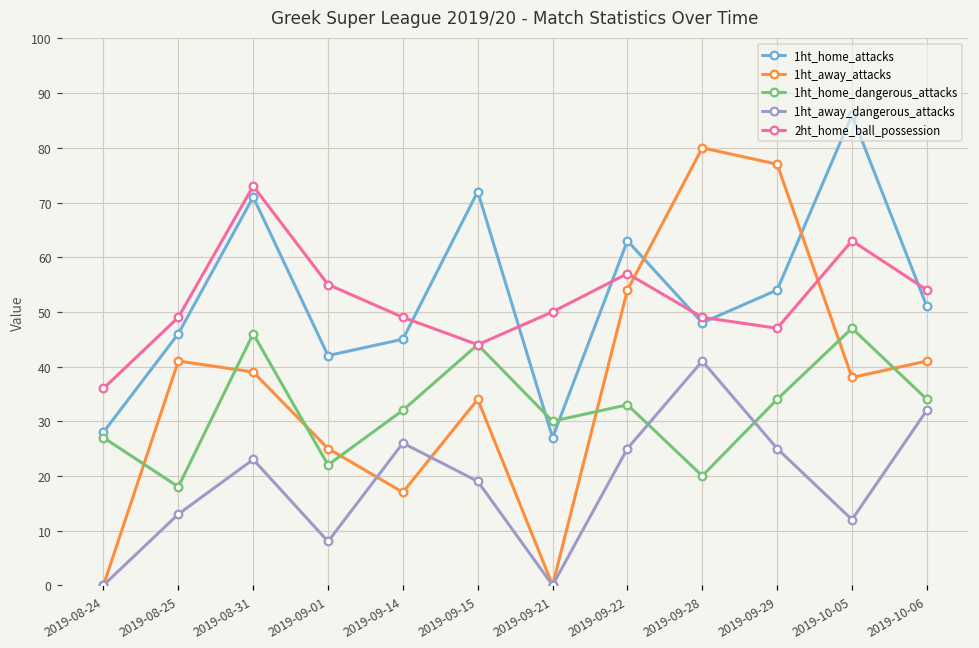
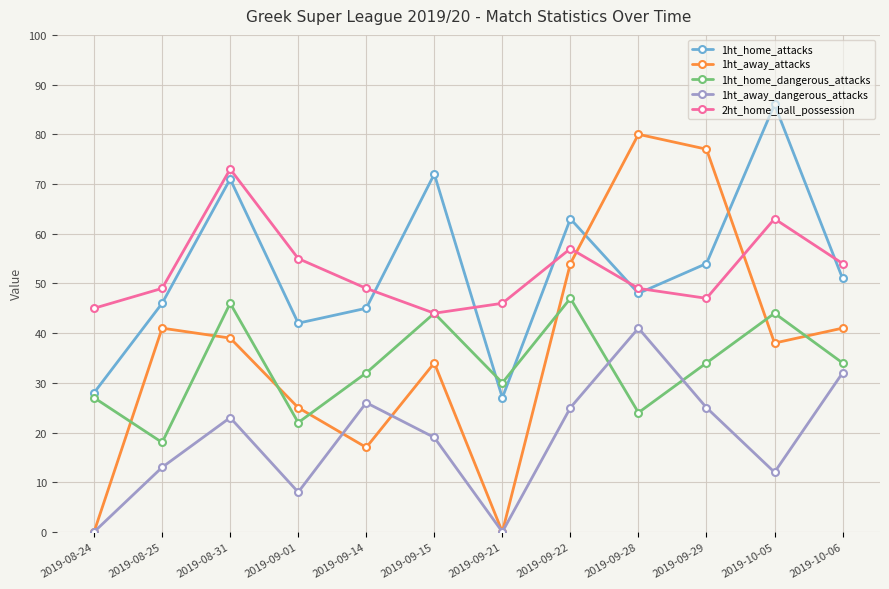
2ht_home_ball_possession, 2019-08-24: 36 -> 45
2ht_home_ball_possession, 2019-09-21: 50 -> 46
1ht_home_dangerous_attacks, 2019-09-22: 33 -> 47
1ht_home_dangerous_attacks, 2019-09-28: 20 -> 24
1ht_home_dangerous_attacks, 2019-10-05: 47 -> 44
